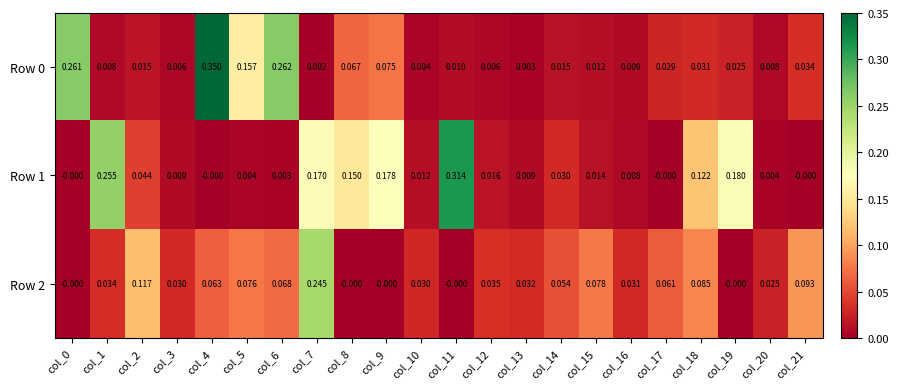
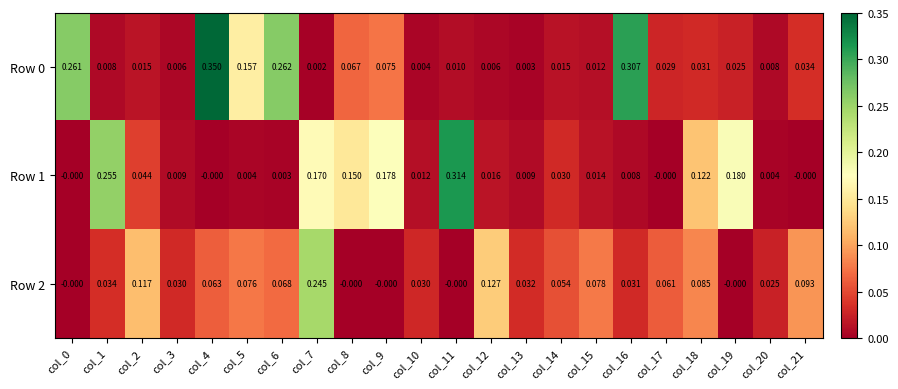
Row 0, col_16: 0.009 -> 0.307
Row 2, col_12: 0.035 -> 0.127
